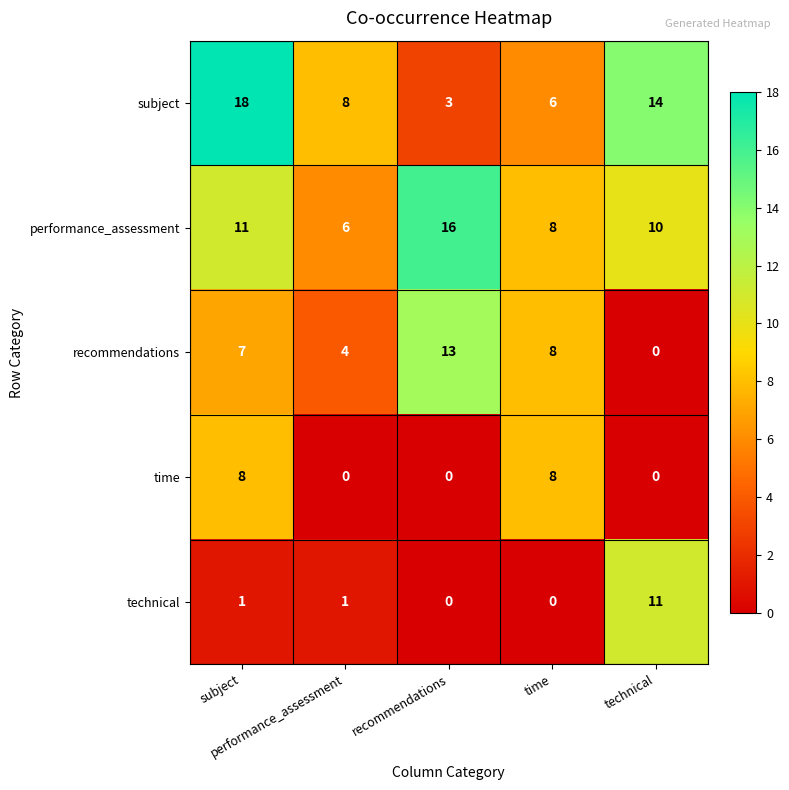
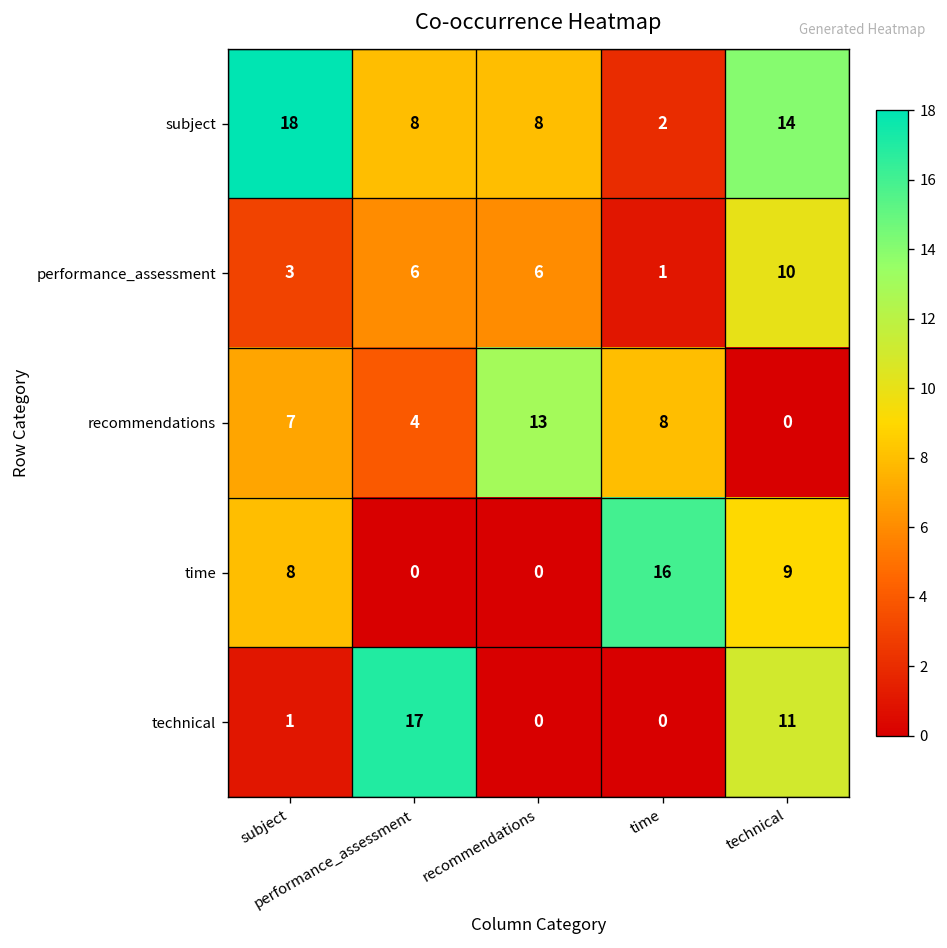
subject, recommendations: 3 -> 8
subject, time: 6 -> 2
performance_assessment, subject: 11 -> 3
performance_assessment, recommendations: 16 -> 6
performance_assessment, time: 8 -> 1
time, time: 8 -> 16
time, technical: 0 -> 9
technical, performance_assessment: 1 -> 17
